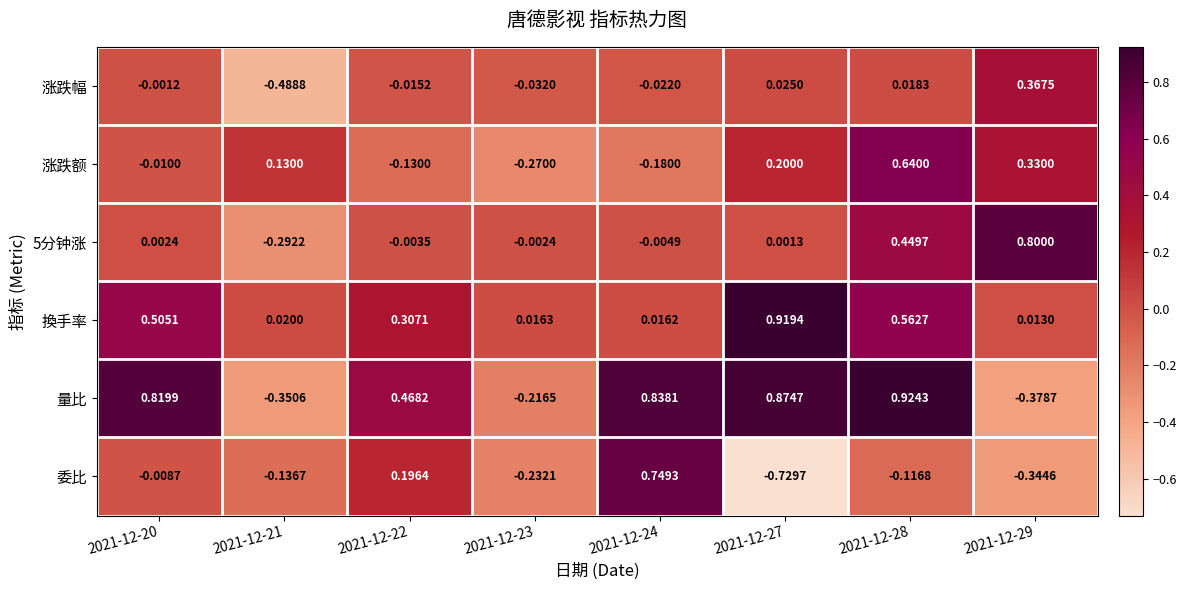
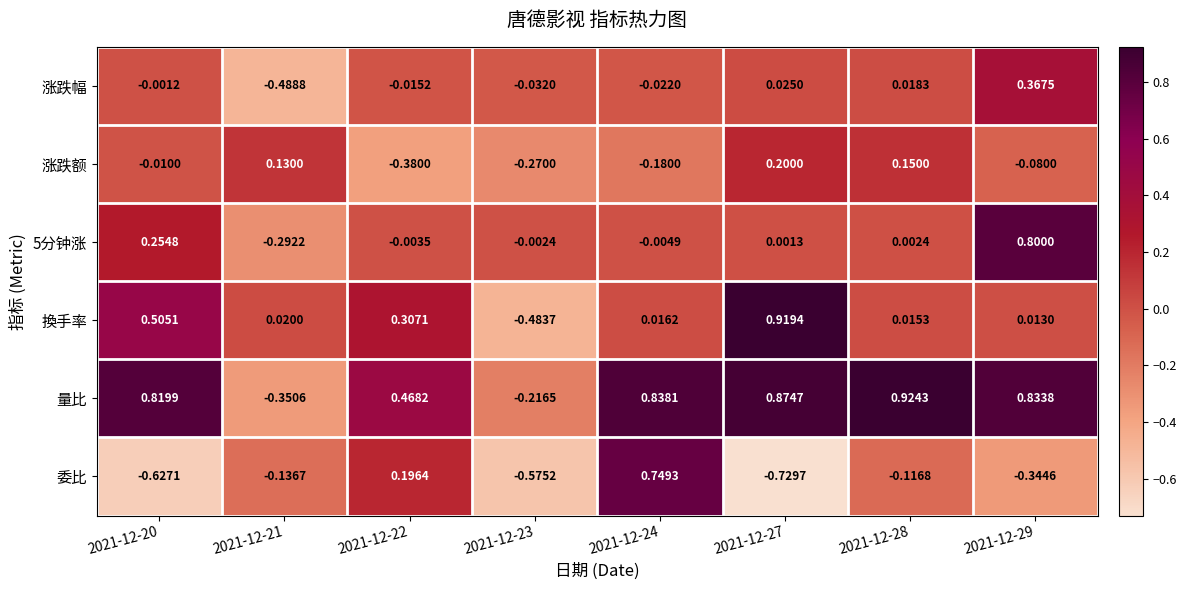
涨跌额, 2021-12-22: -0.1300 -> -0.3800
涨跌额, 2021-12-28: 0.6400 -> 0.1500
涨跌额, 2021-12-29: 0.3300 -> -0.0800
5分钟涨, 2021-12-20: 0.0024 -> 0.2548
5分钟涨, 2021-12-28: 0.4497 -> 0.0024
換手率, 2021-12-23: 0.0163 -> -0.4837
換手率, 2021-12-28: 0.5627 -> 0.0153
量比, 2021-12-29: -0.3787 -> 0.8338
委比, 2021-12-20: -0.0087 -> -0.6271
委比, 2021-12-23: -0.2321 -> -0.5752
